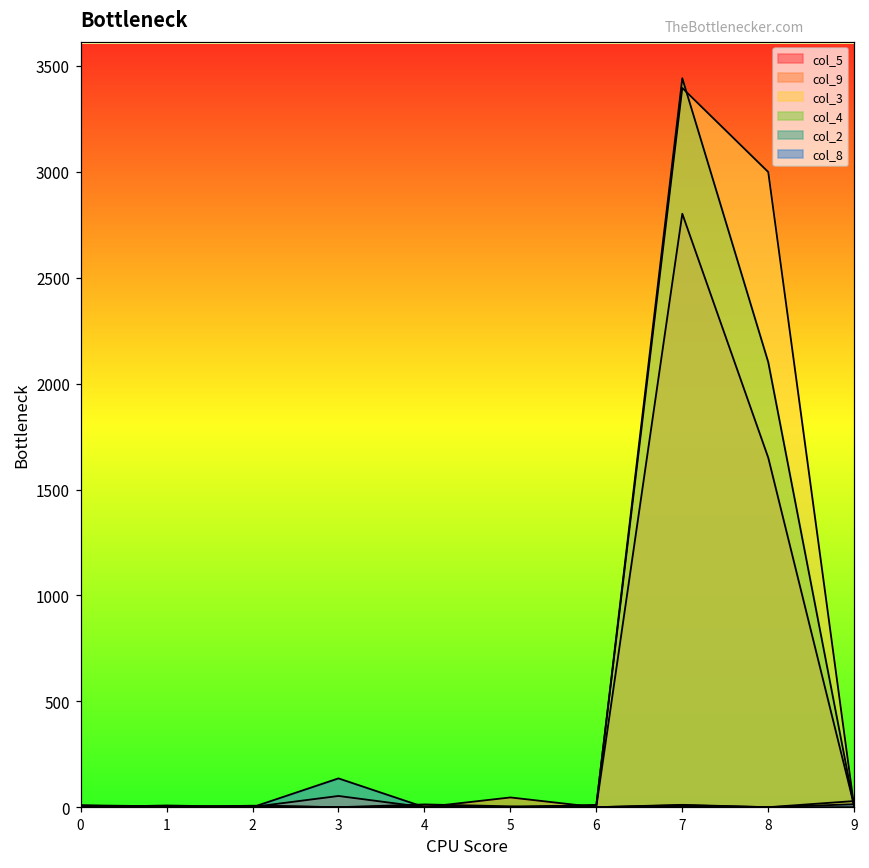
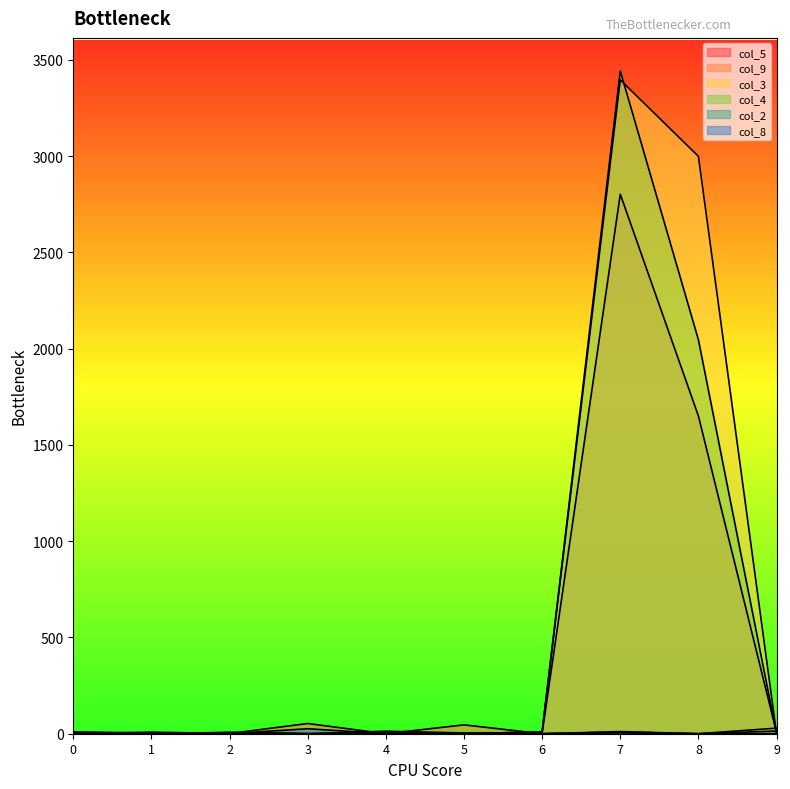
col_8, 3: 140 -> 30
col_4, 8: 2100 -> 2050
